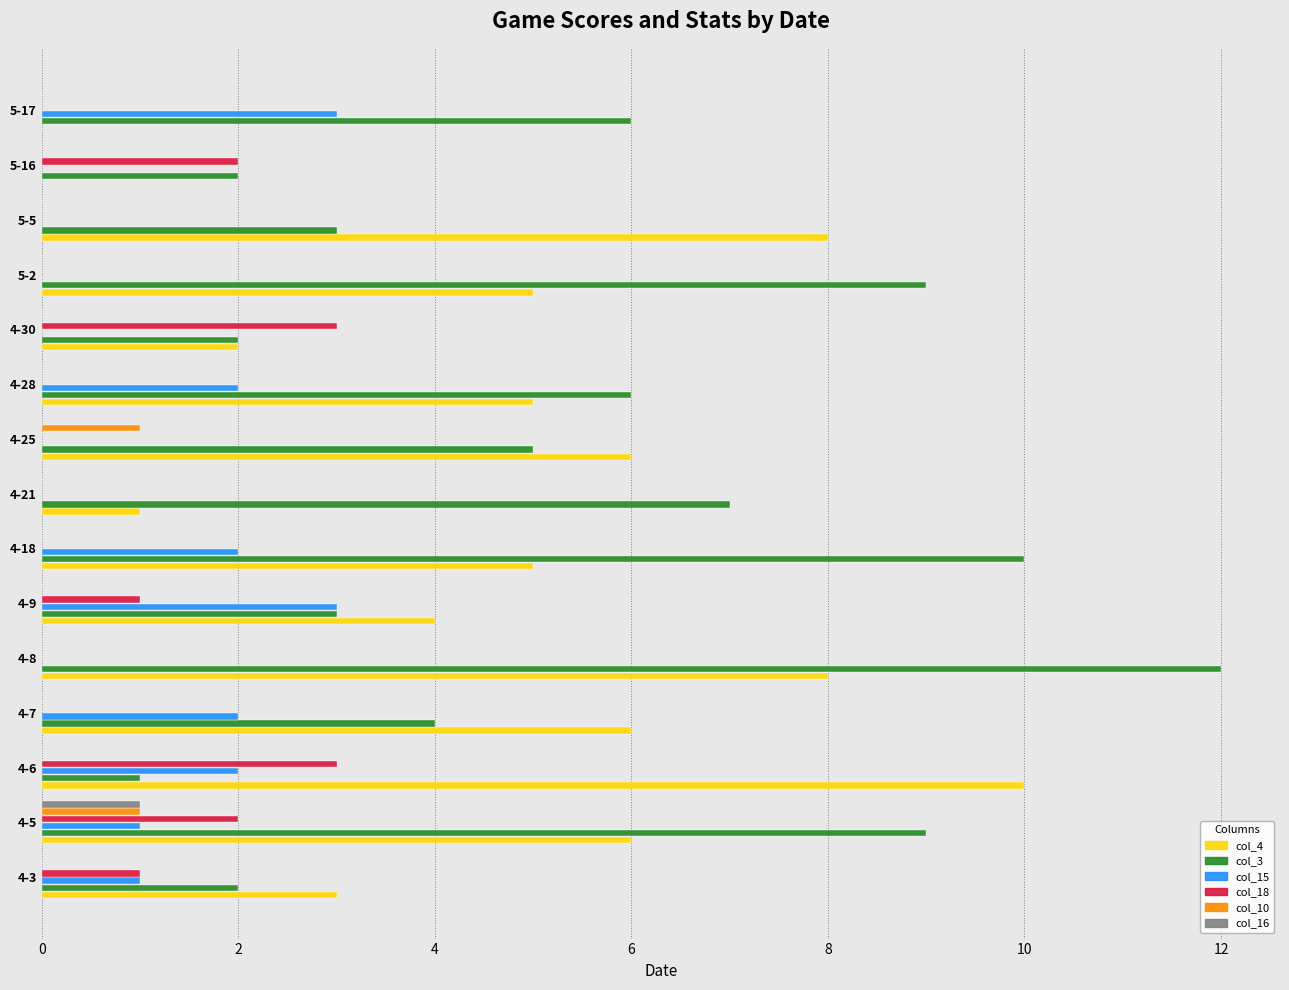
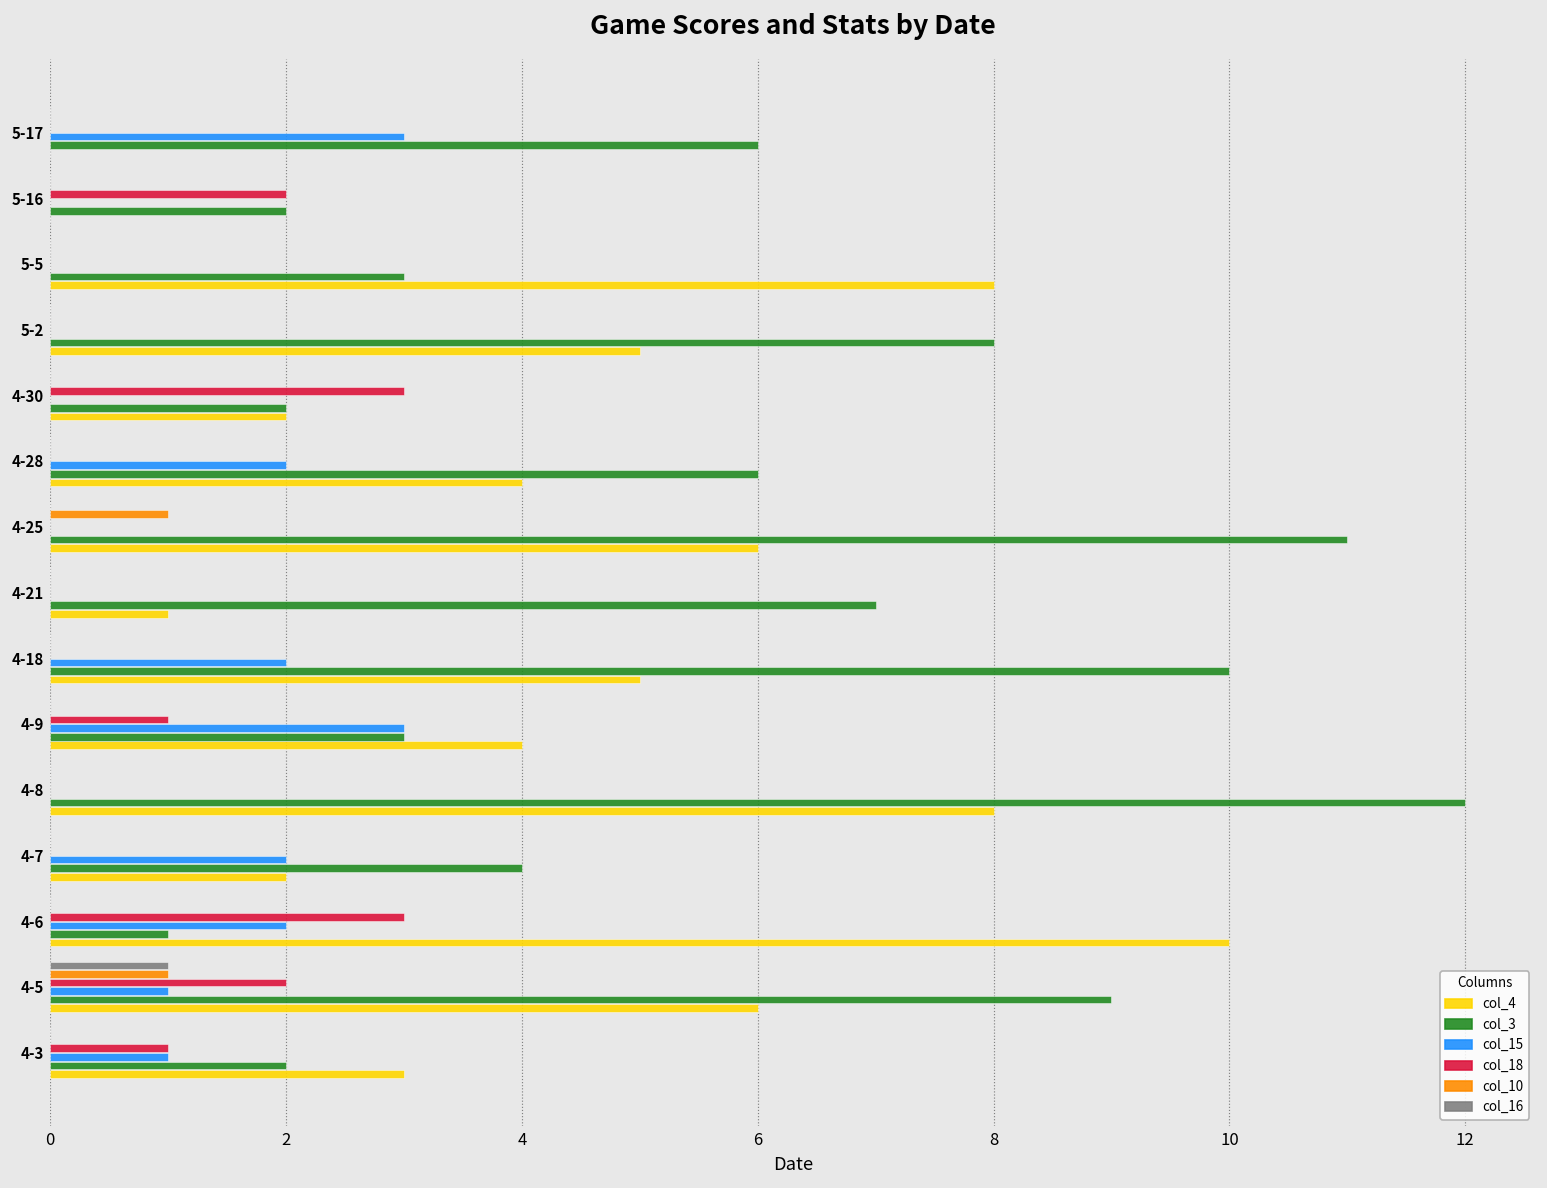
col_3, 5-2: 9 -> 8
col_4, 4-28: 5 -> 4
col_3, 4-25: 5 -> 11
col_4, 4-7: 6 -> 2
